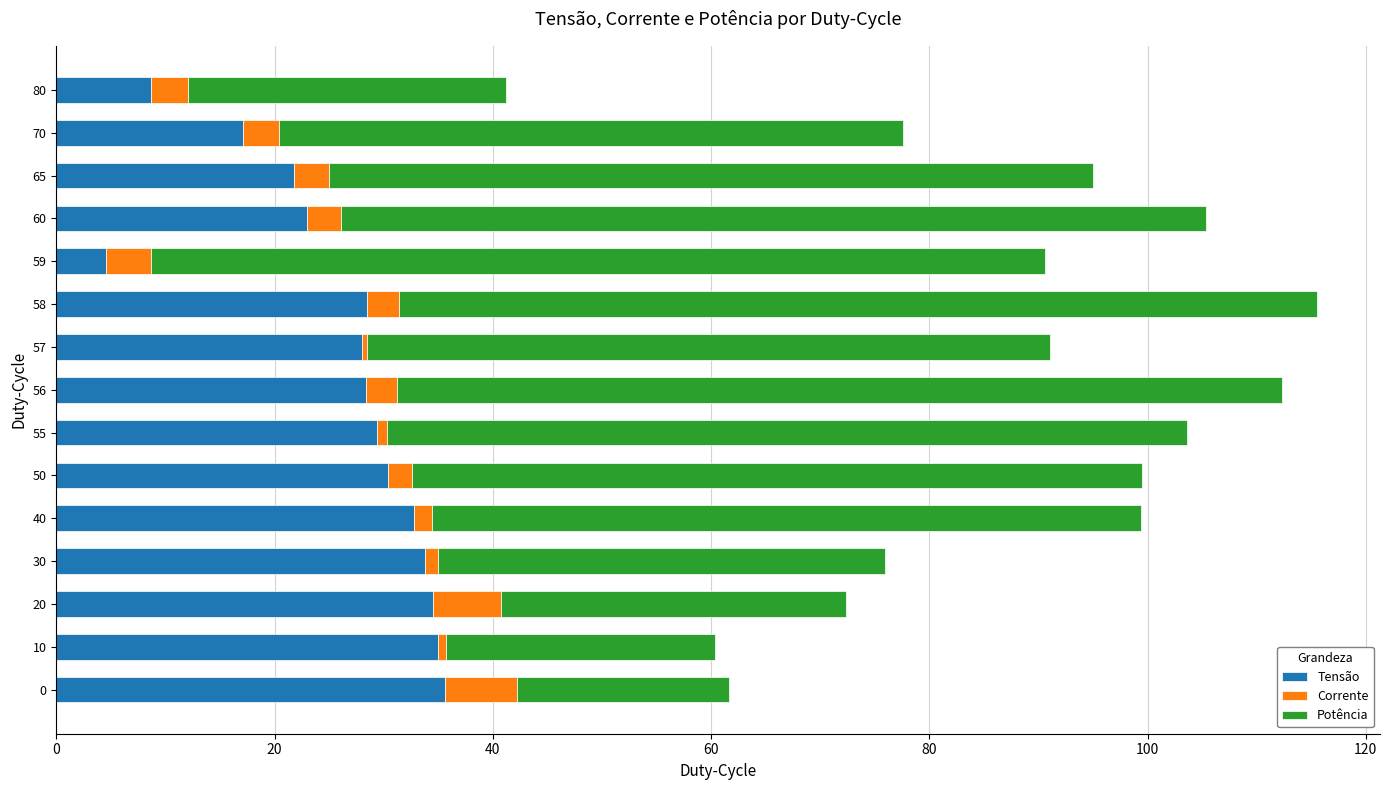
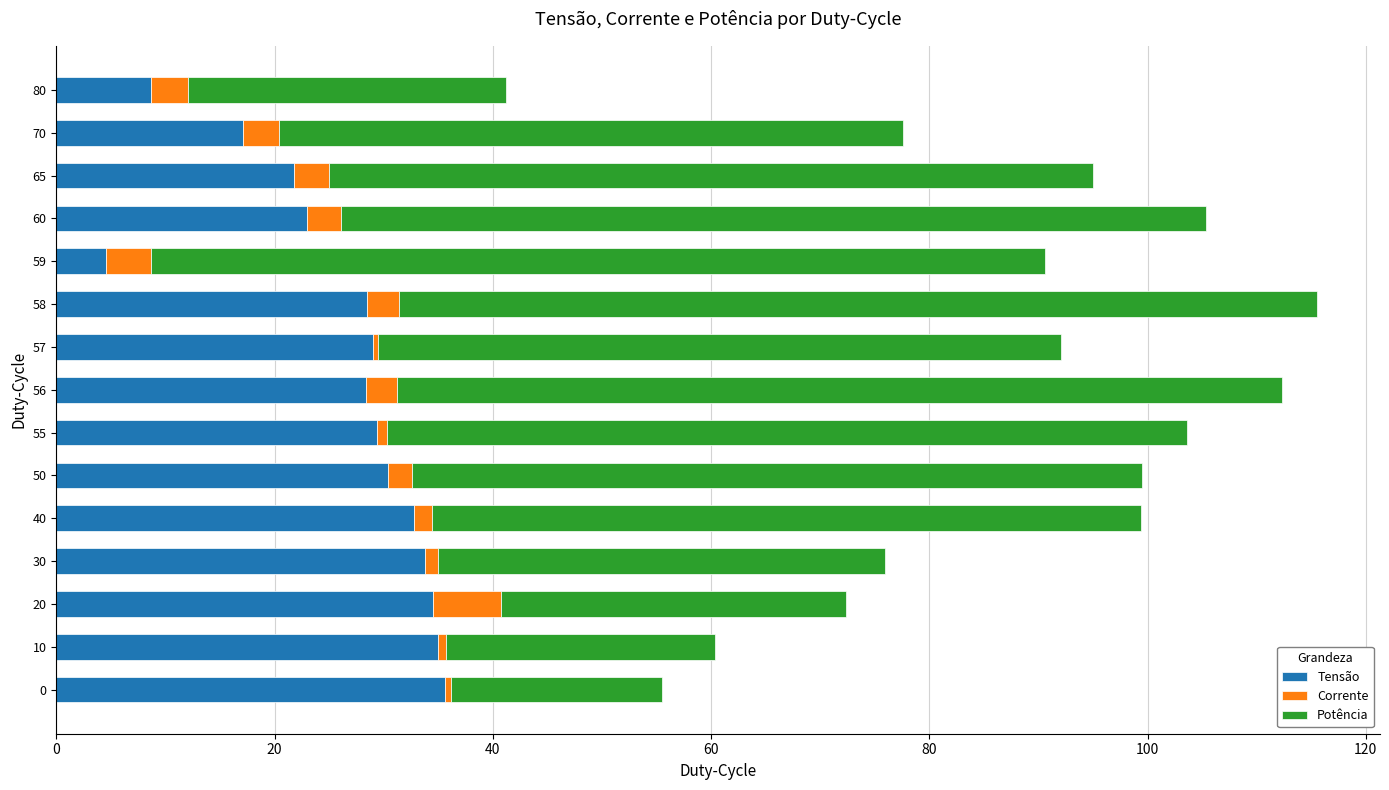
Tensão, 57: 28 -> 29
Corrente, 0: 6.7 -> 0.5
